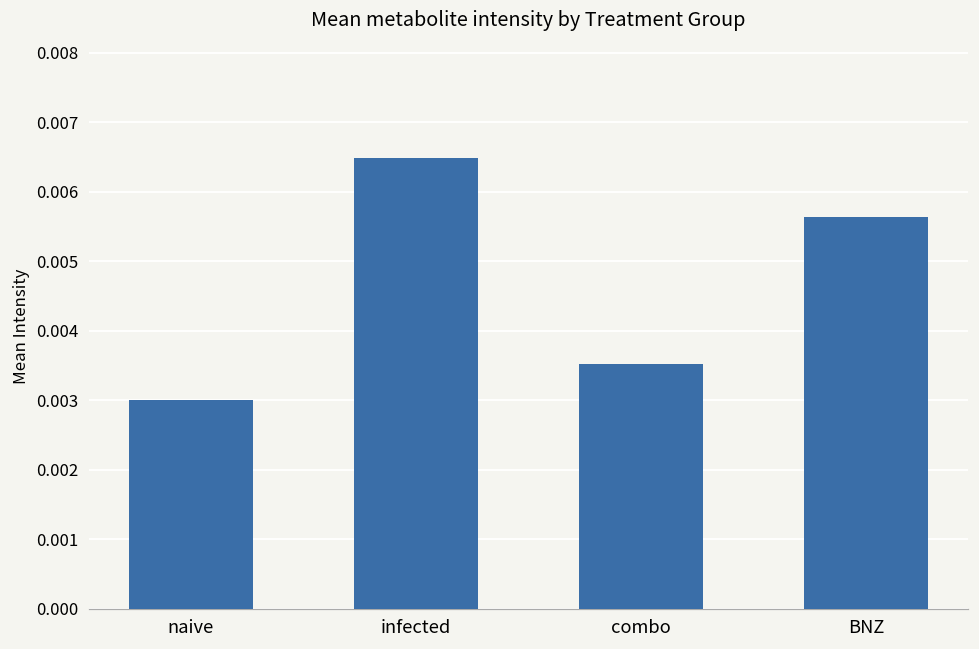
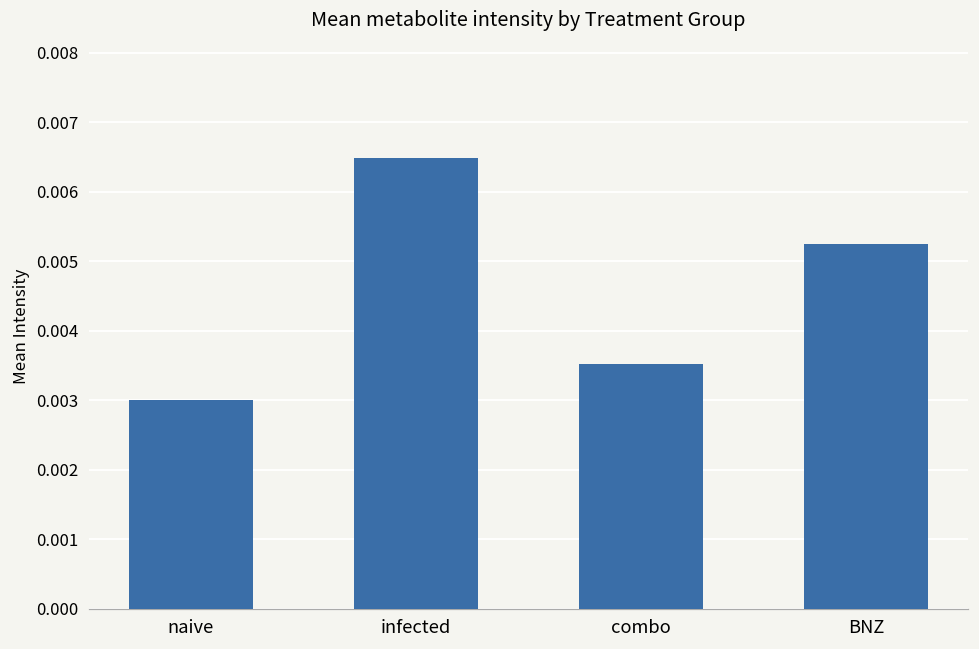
BNZ: 0.0056 -> 0.0052
